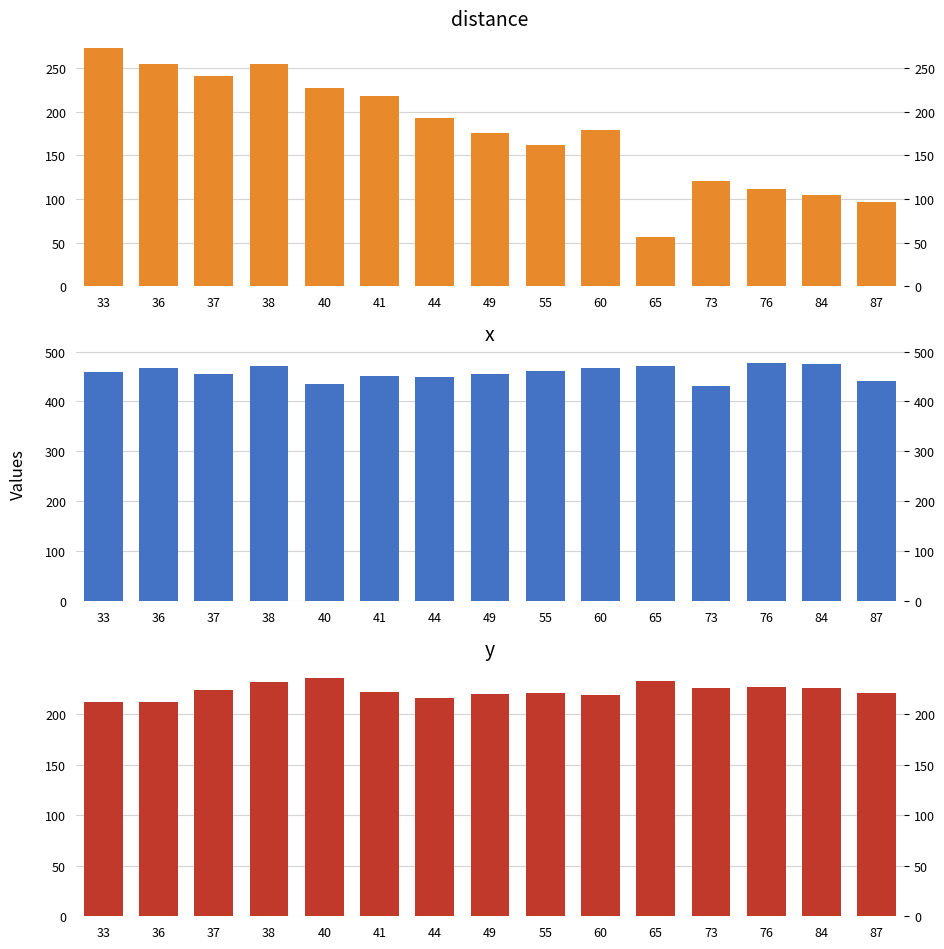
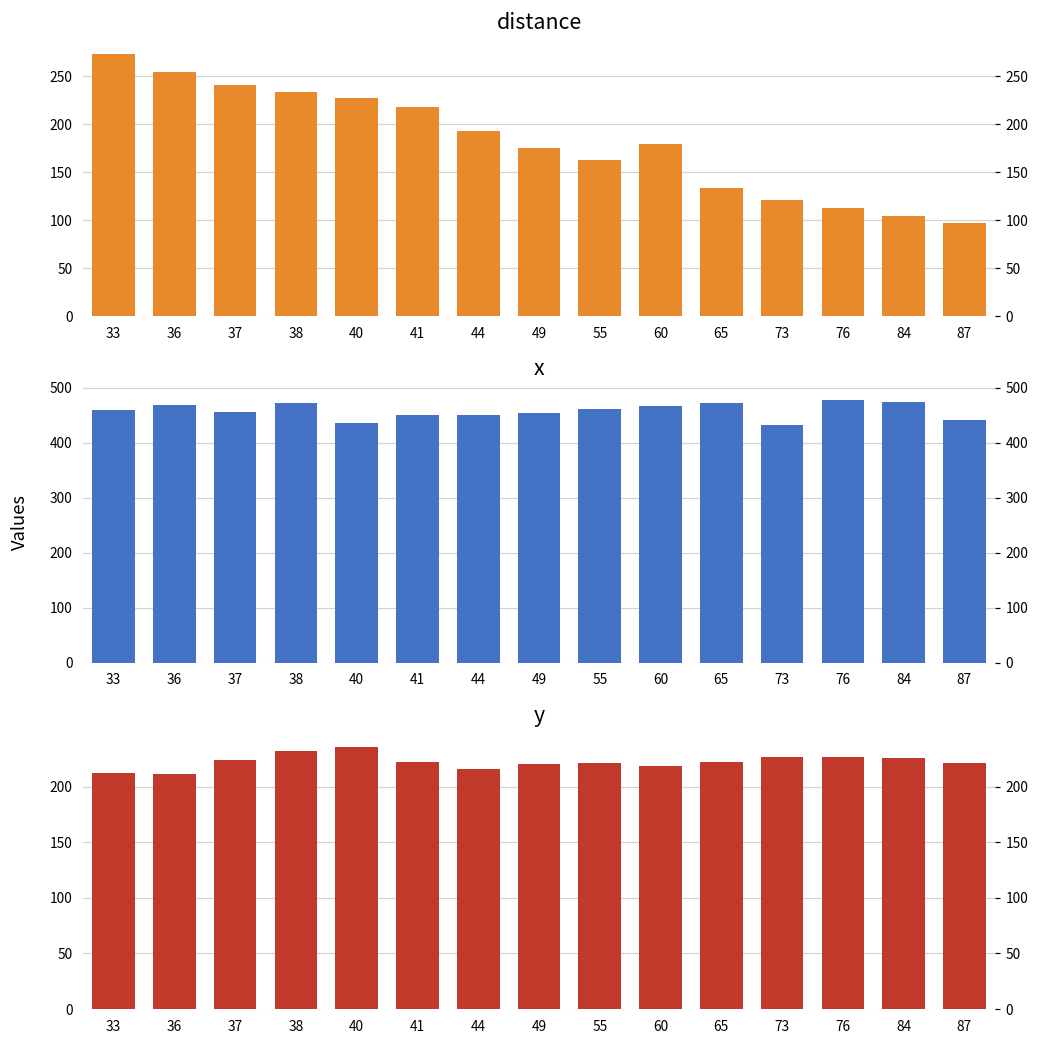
distance, 38: 260 -> 230
distance, 65: 60 -> 130
y, 65: 233 -> 223
